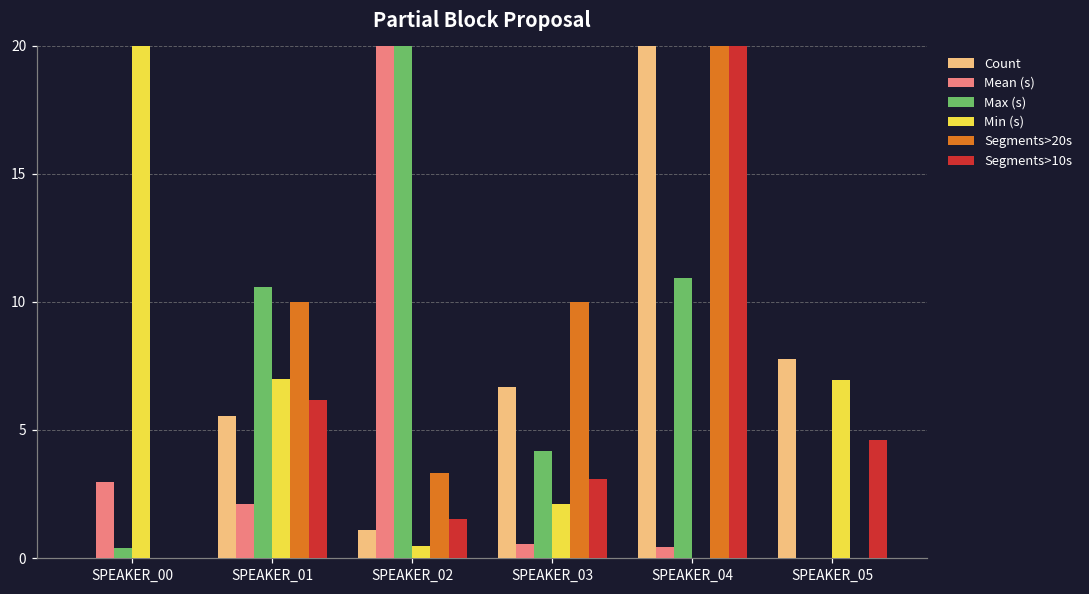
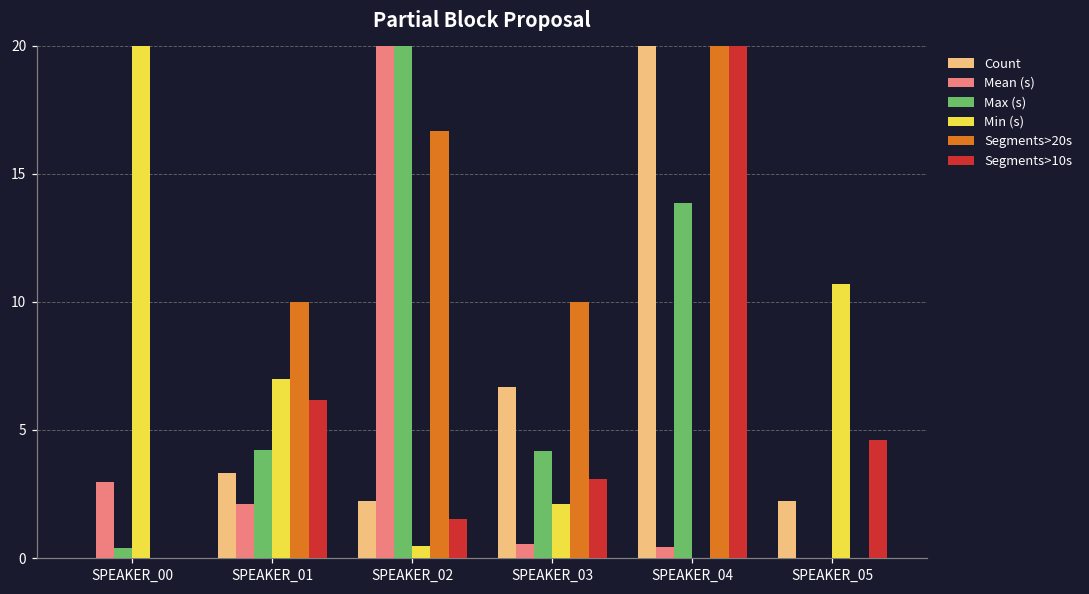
Count, SPEAKER_01: 5.6 -> 3.3
Max (s), SPEAKER_01: 10.6 -> 4.2
Count, SPEAKER_02: 1.1 -> 2.2
Segments>20s, SPEAKER_02: 3.3 -> 16.7
Max (s), SPEAKER_04: 10.9 -> 13.9
Count, SPEAKER_05: 7.8 -> 2.2
Min (s), SPEAKER_05: 7.0 -> 10.7
